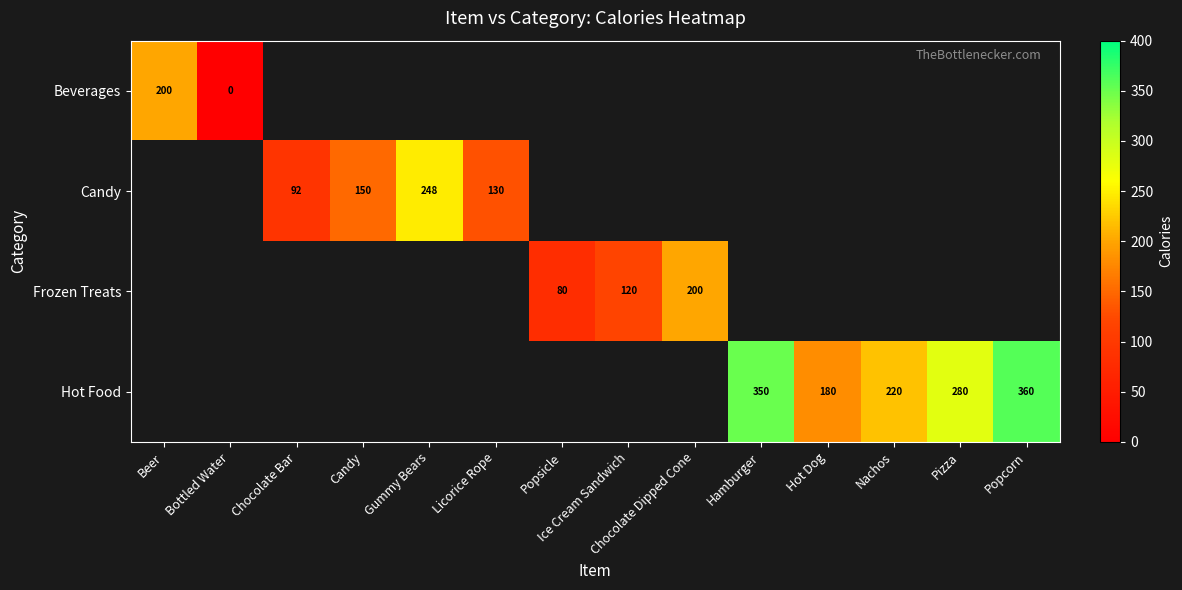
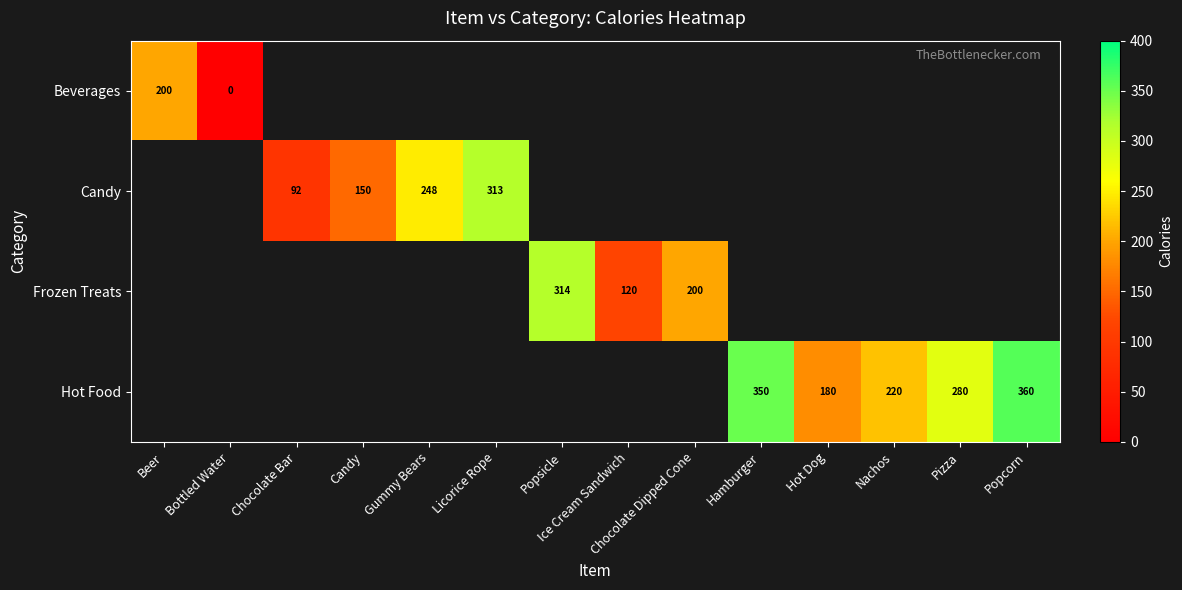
Candy, Licorice Rope: 130 -> 313
Frozen Treats, Popsicle: 80 -> 314
